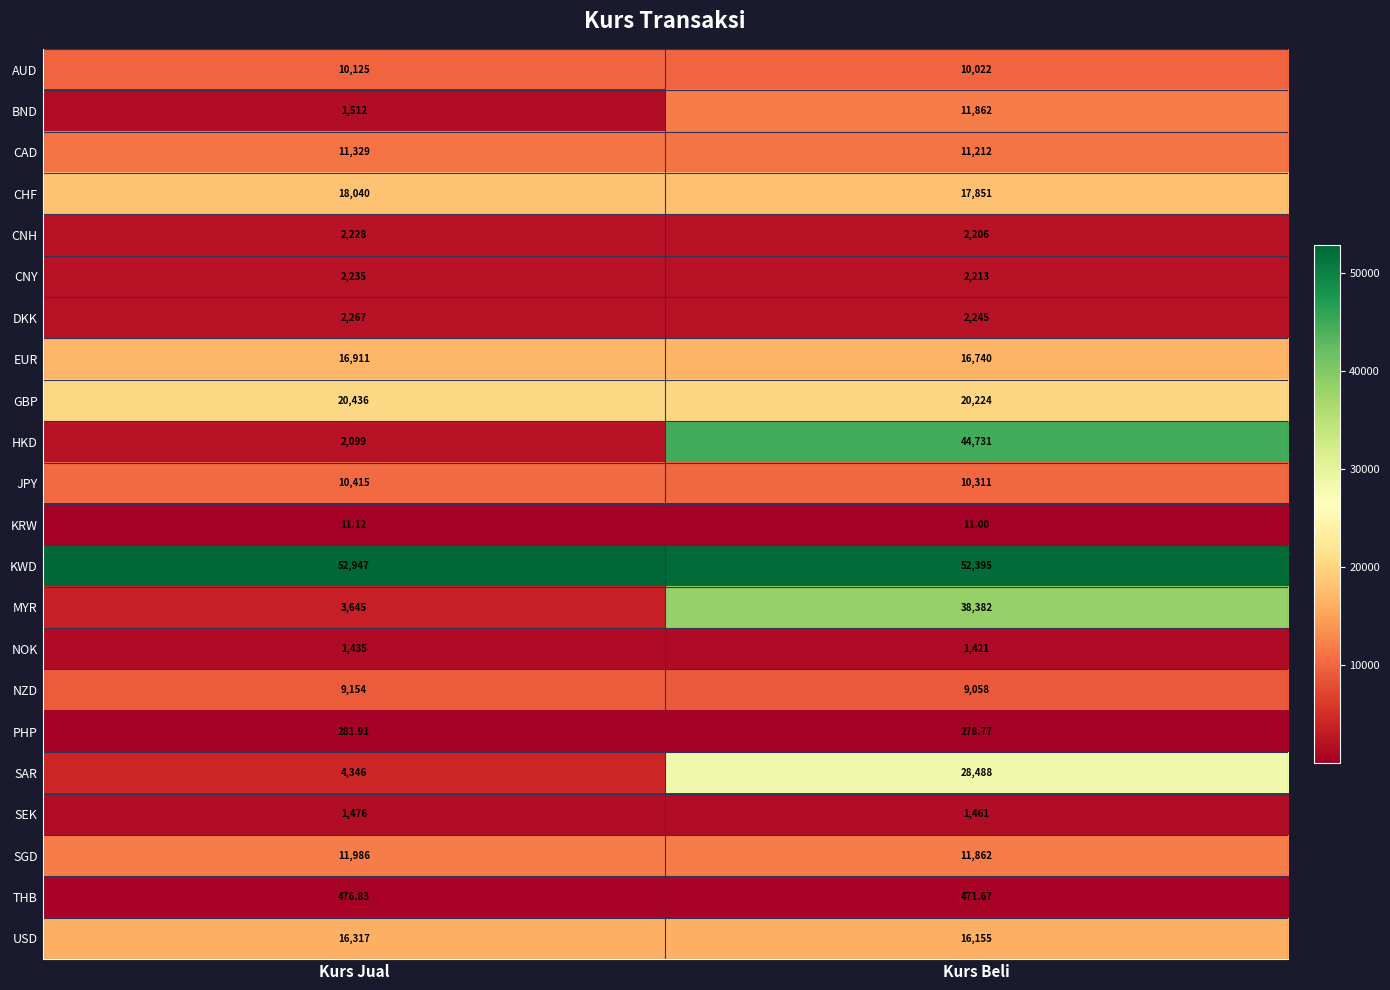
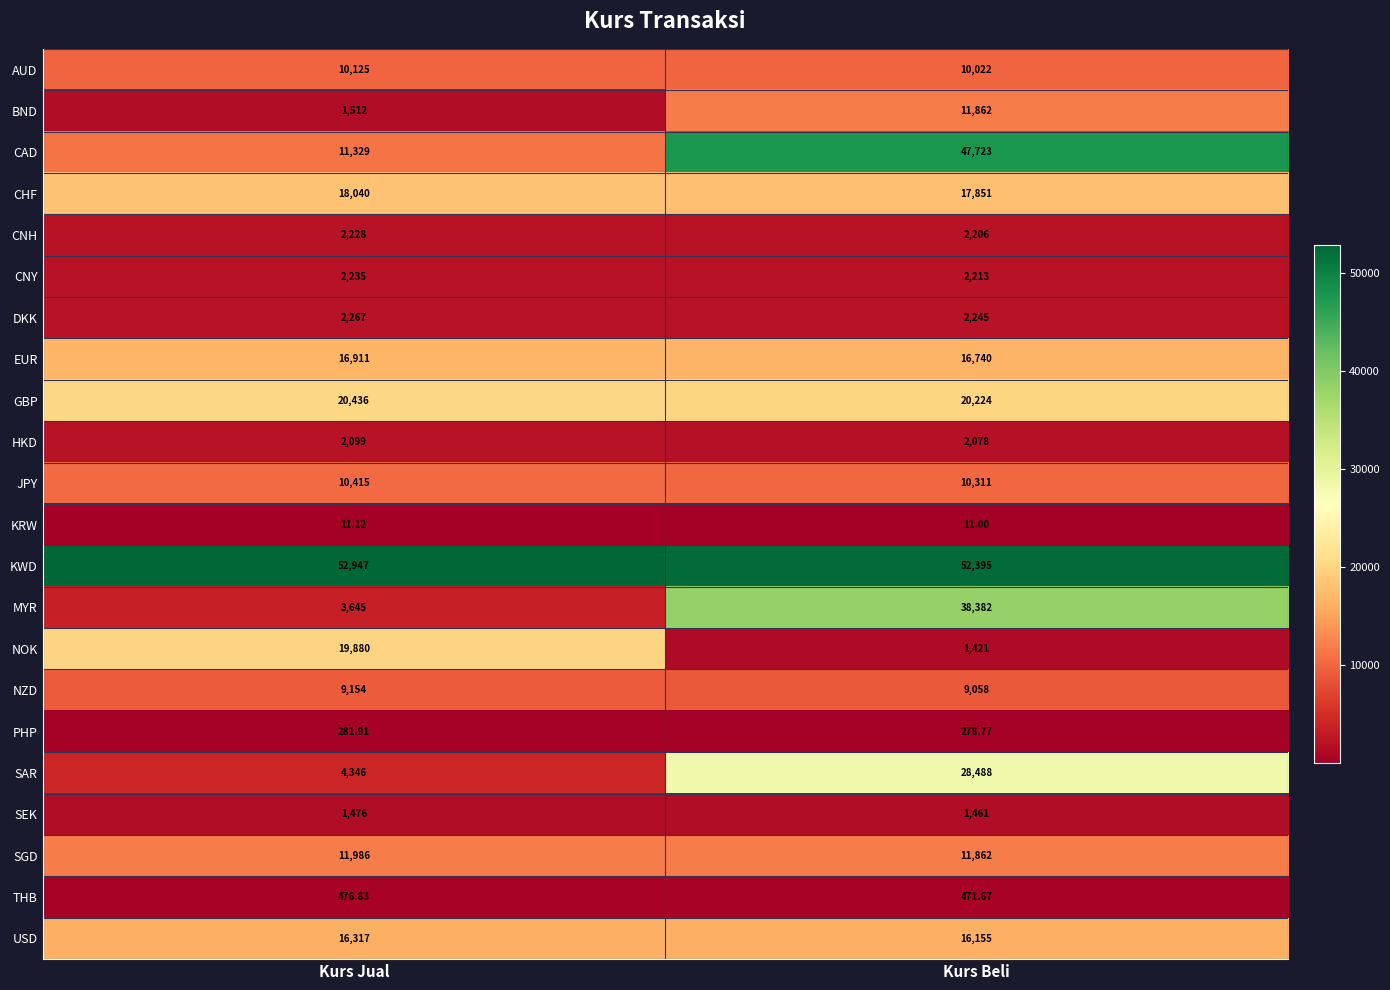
CAD, Kurs Beli: 11,212 -> 47,723
HKD, Kurs Beli: 44,731 -> 2,078
NOK, Kurs Jual: 1,435 -> 19,880
